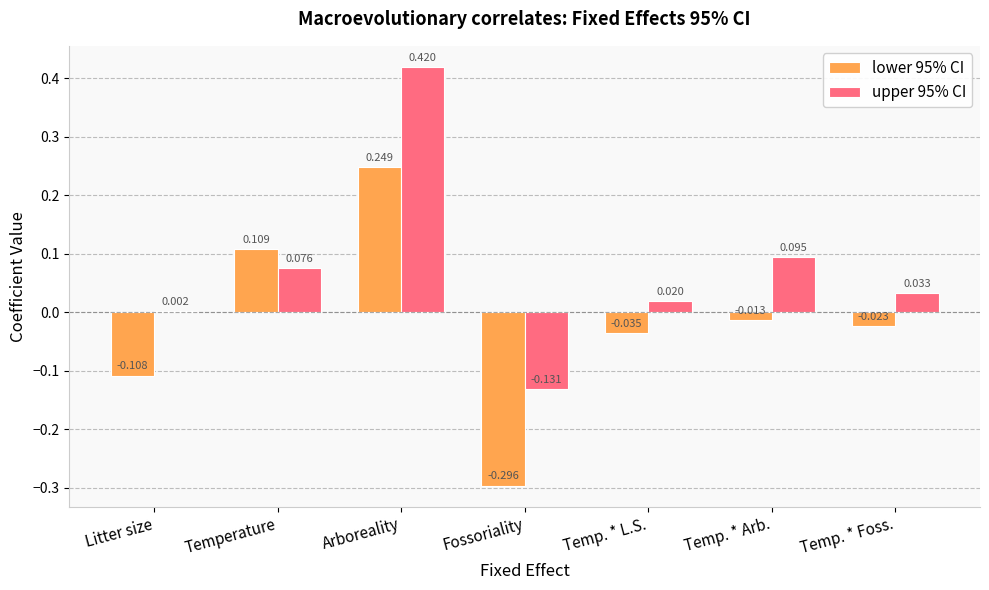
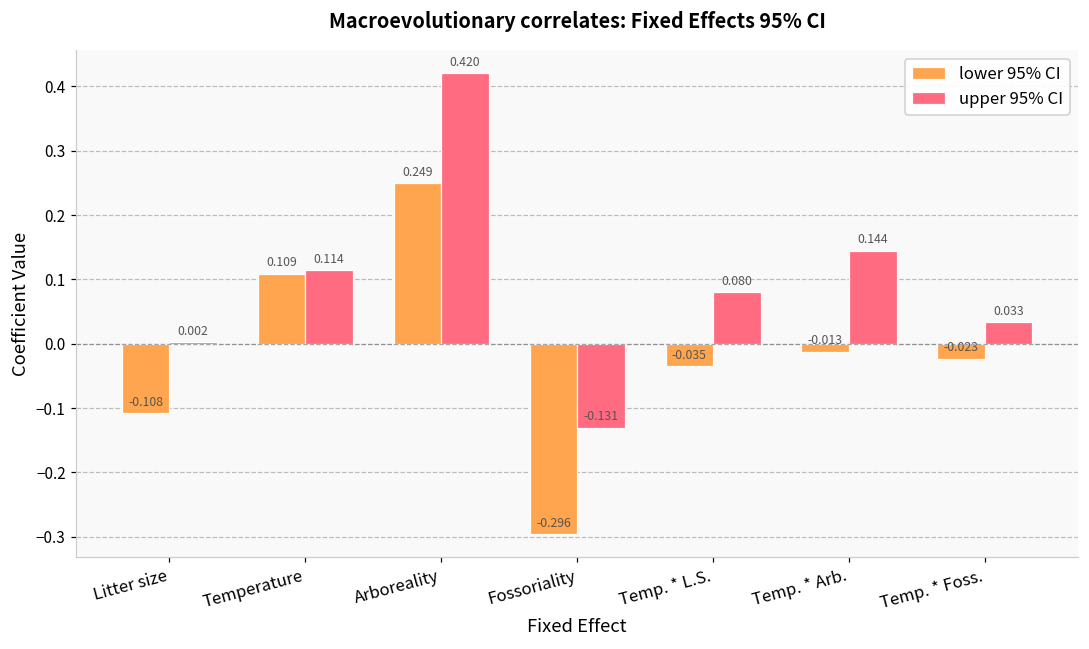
upper 95% CI, Temperature: 0.076 -> 0.114
upper 95% CI, Temp. * L.S.: 0.020 -> 0.080
upper 95% CI, Temp. * Arb.: 0.095 -> 0.144
